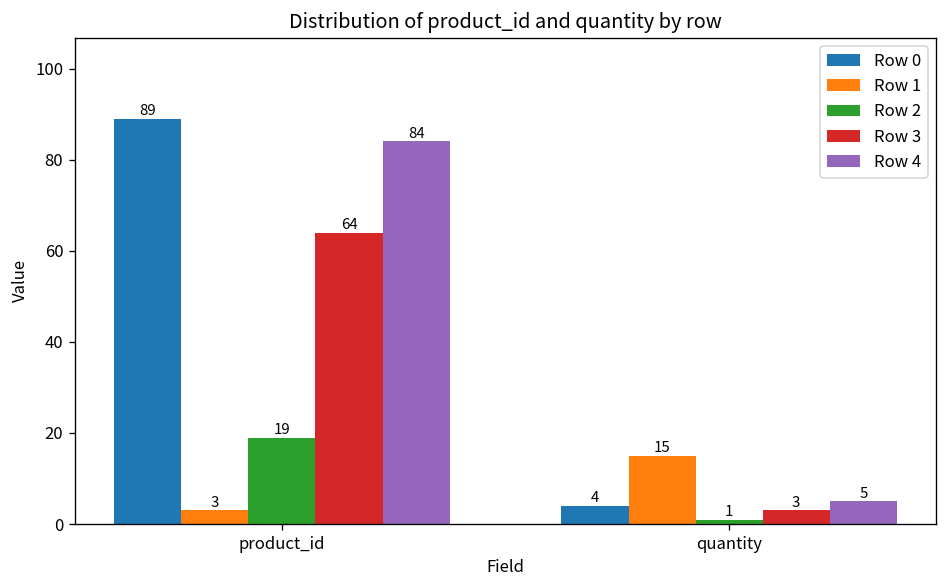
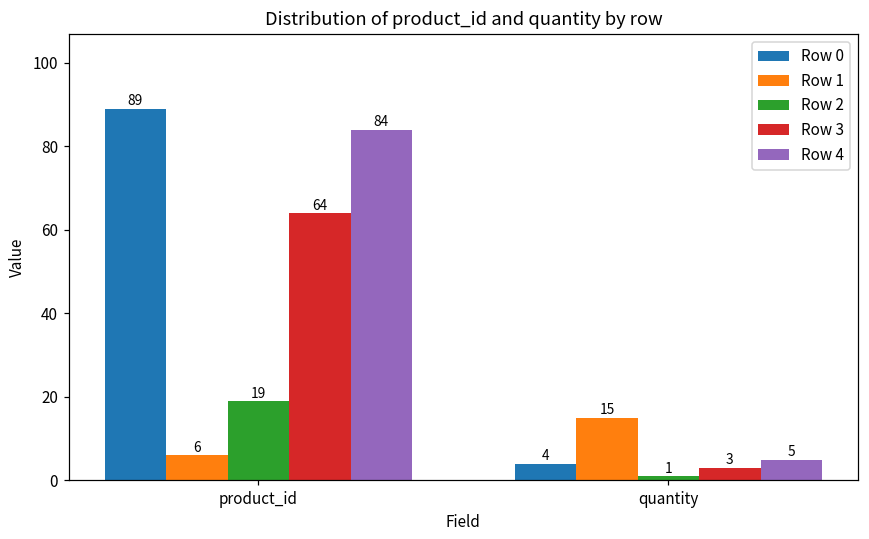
Row 1, product_id: 3 -> 6
